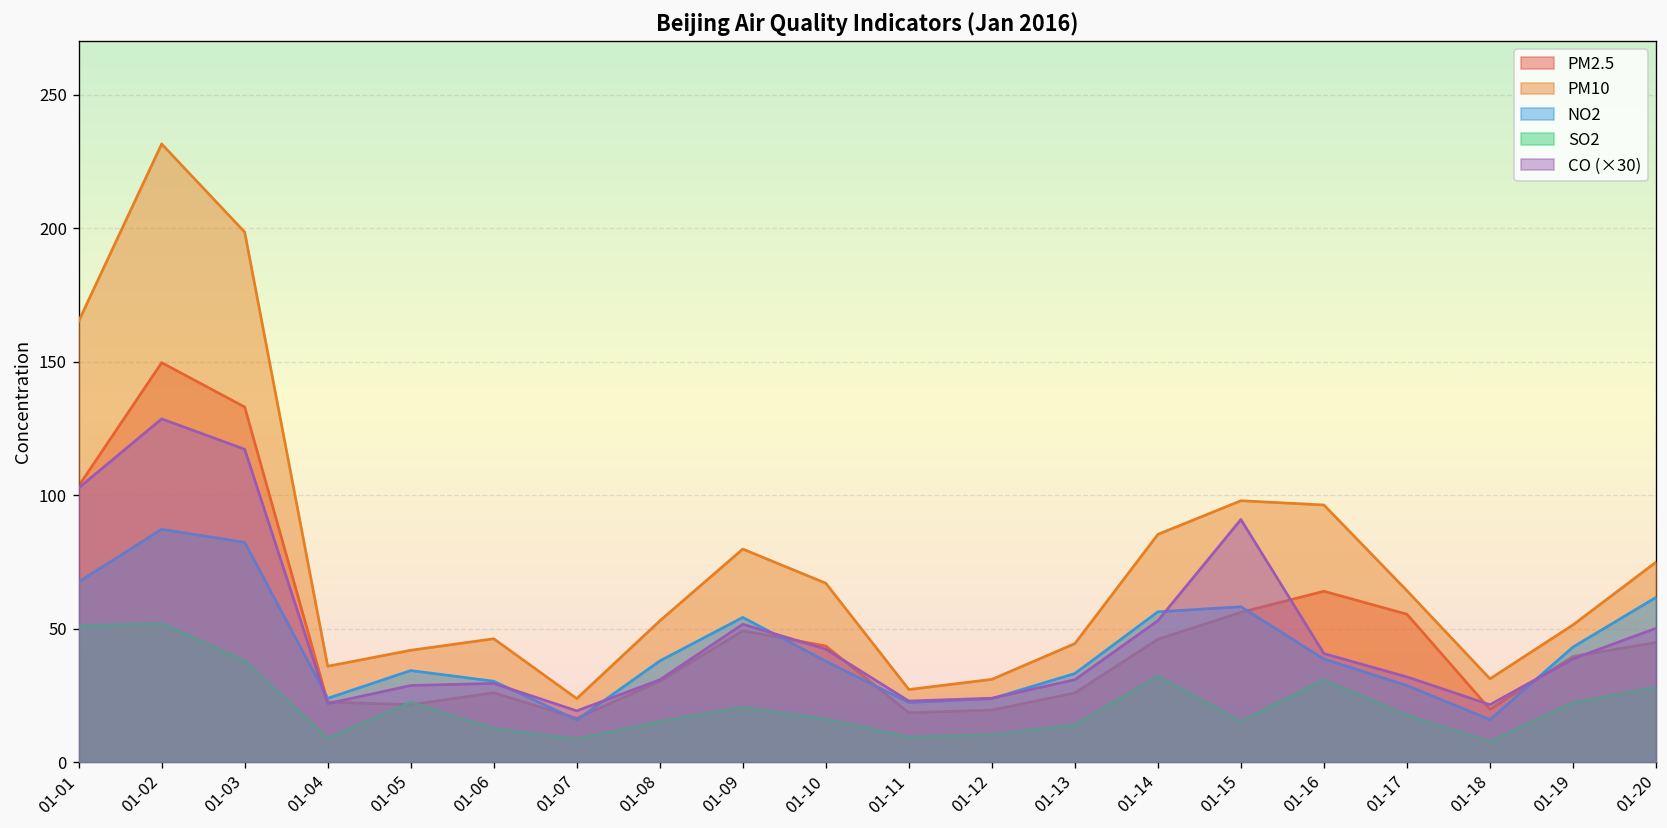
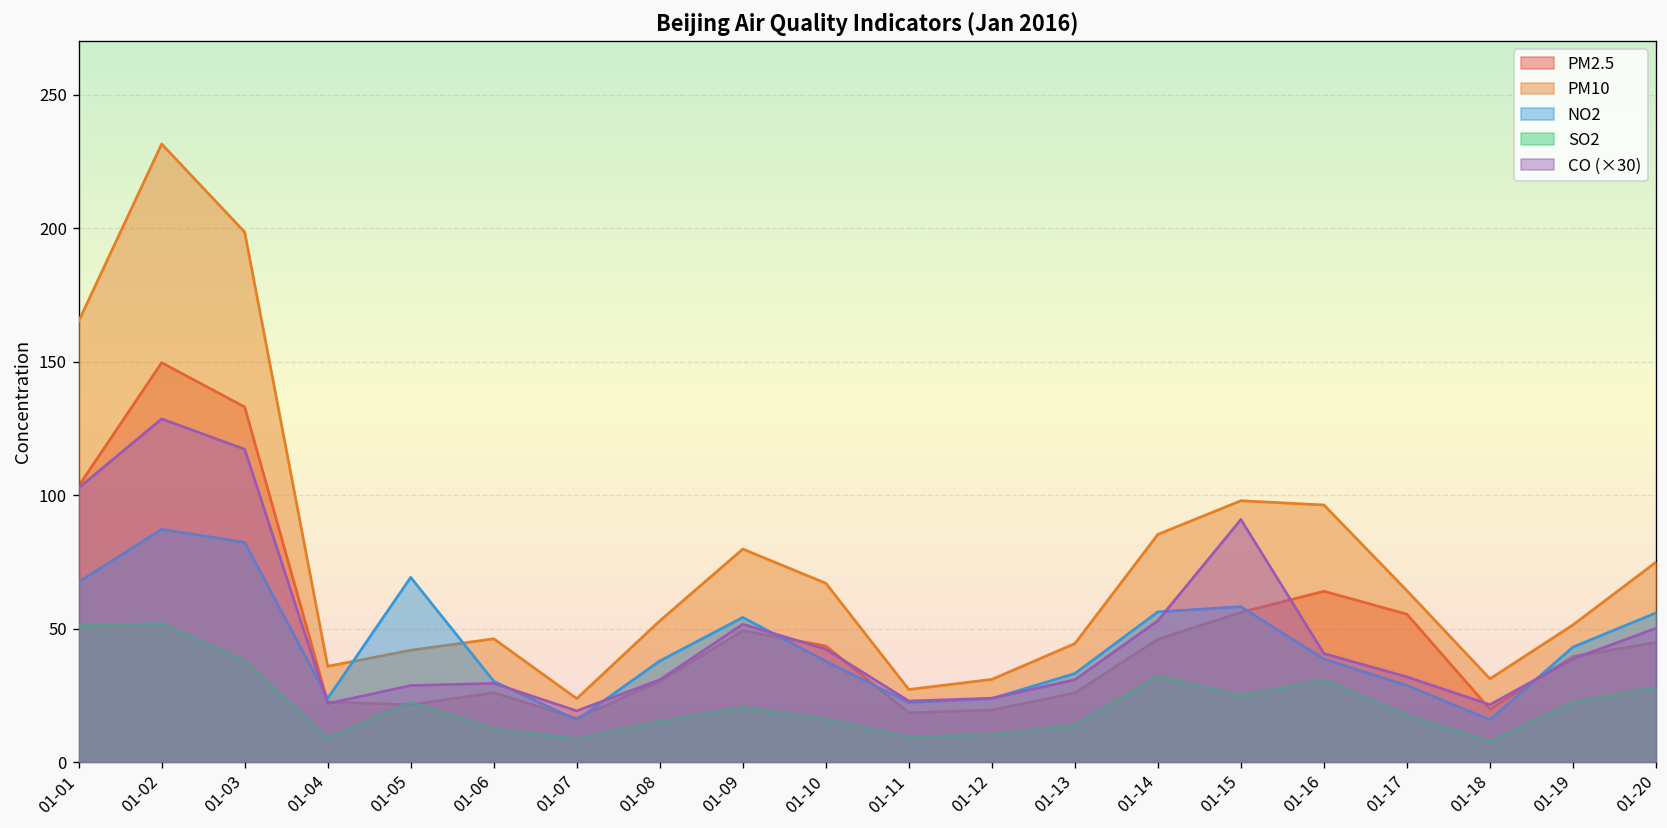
NO2, 01-05: 34 -> 69
SO2, 01-15: 15 -> 25
NO2, 01-20: 62 -> 56
